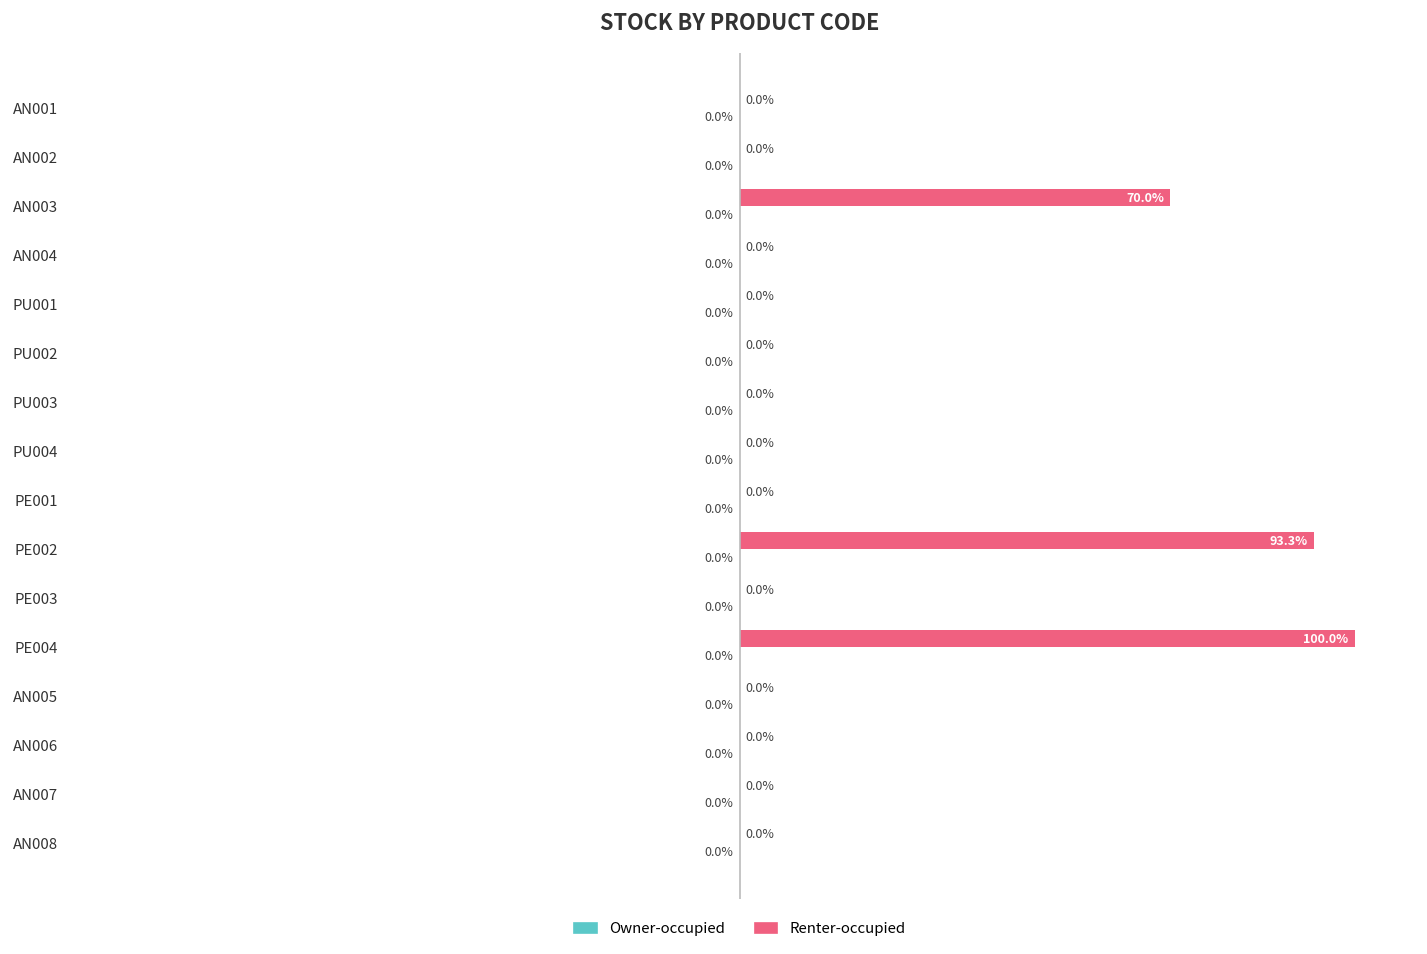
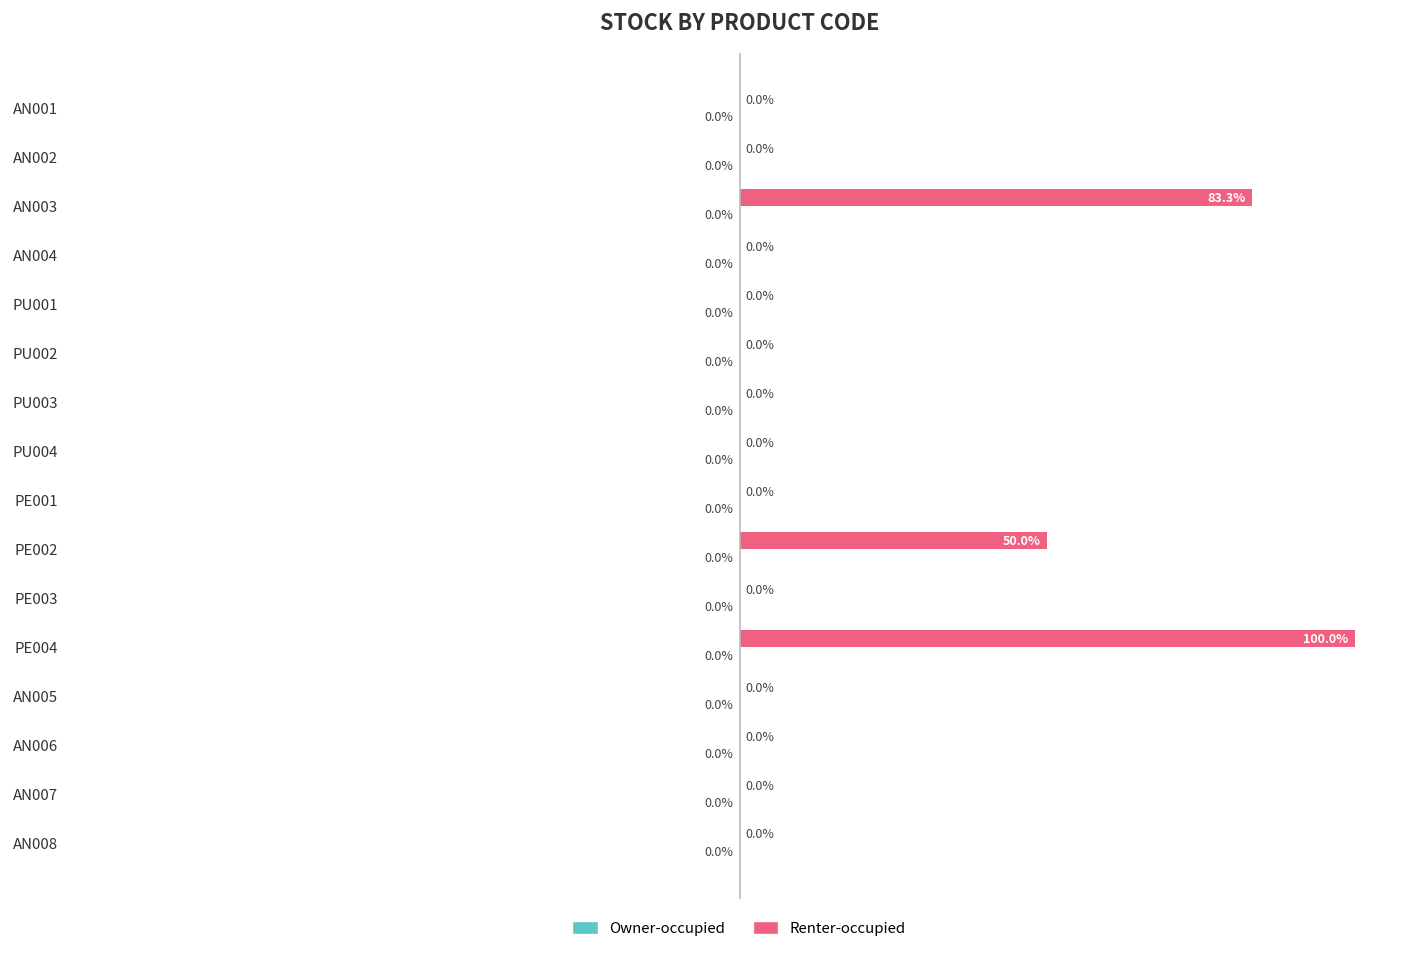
Renter-occupied, AN003: 70.0% -> 83.3%
Renter-occupied, PE002: 93.3% -> 50.0%
